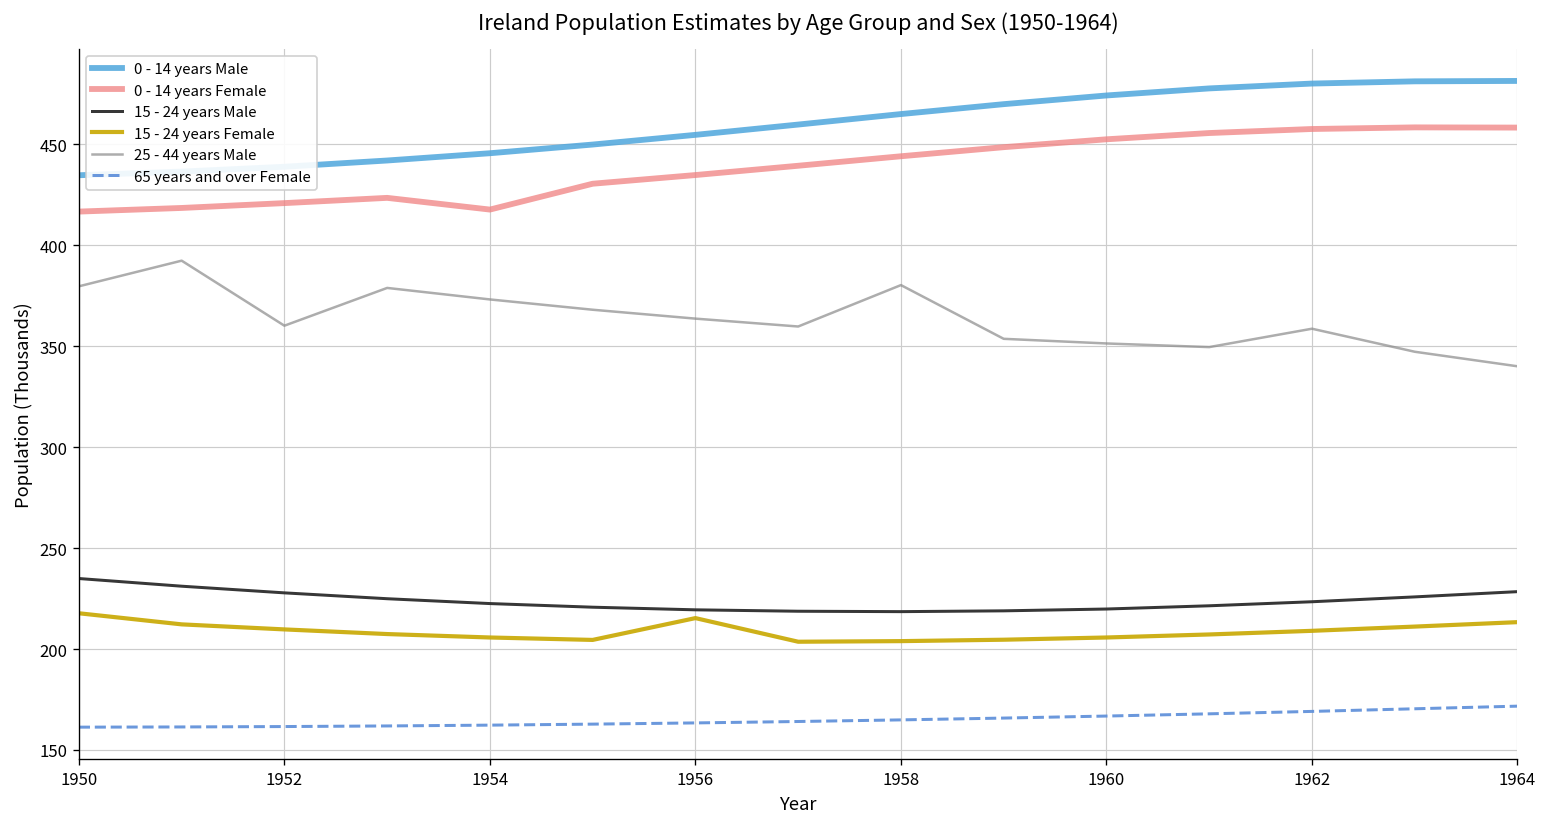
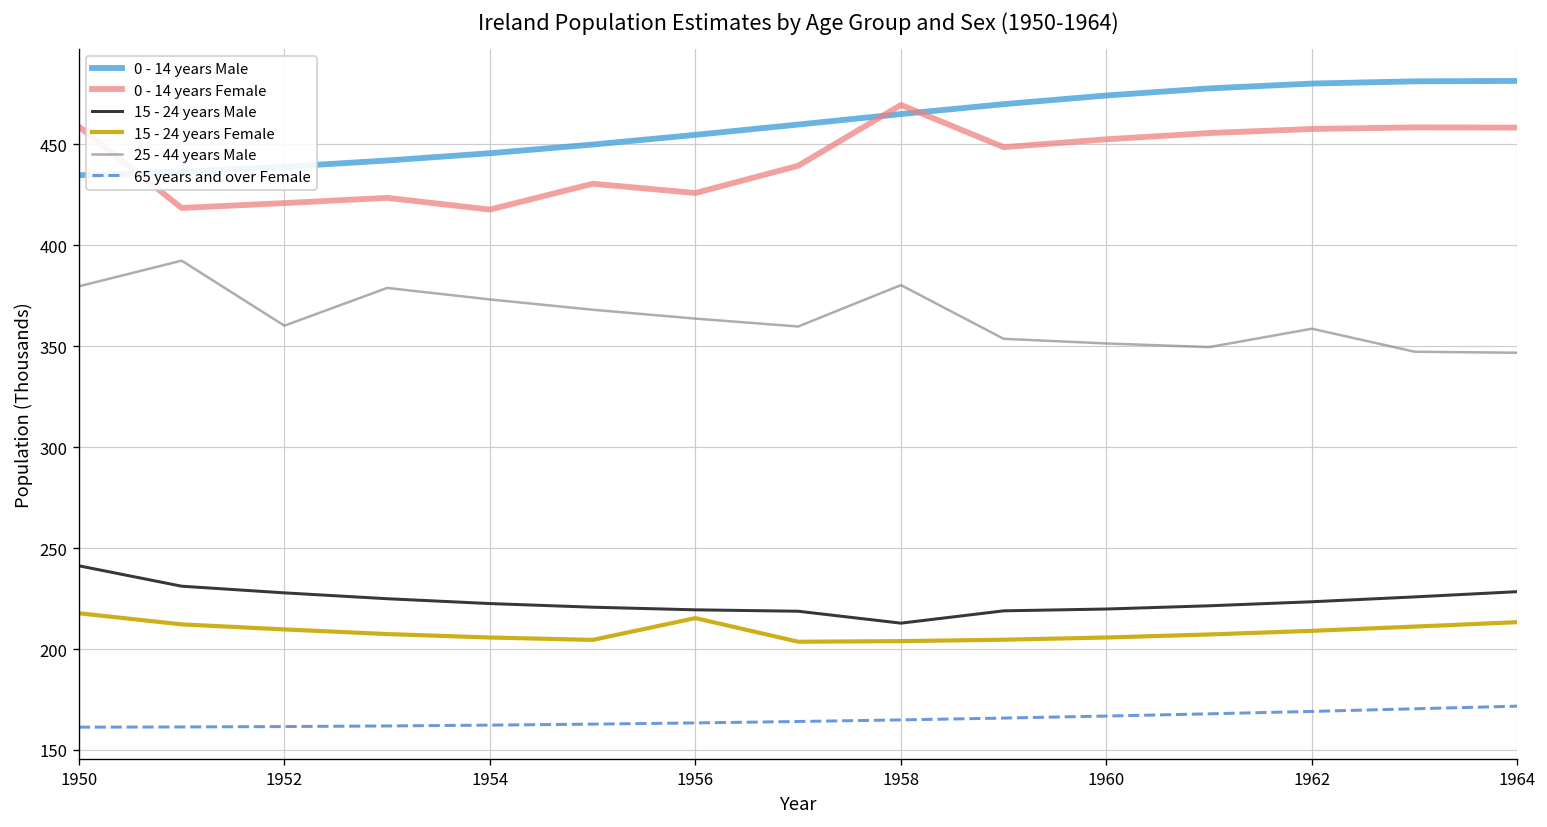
0 - 14 years Female, 1950: 417 -> 459
15 - 24 years Male, 1950: 235 -> 241
0 - 14 years Female, 1956: 435 -> 426
0 - 14 years Female, 1958: 444 -> 469
15 - 24 years Male, 1958: 219 -> 213
25 - 44 years Male, 1964: 340 -> 347
